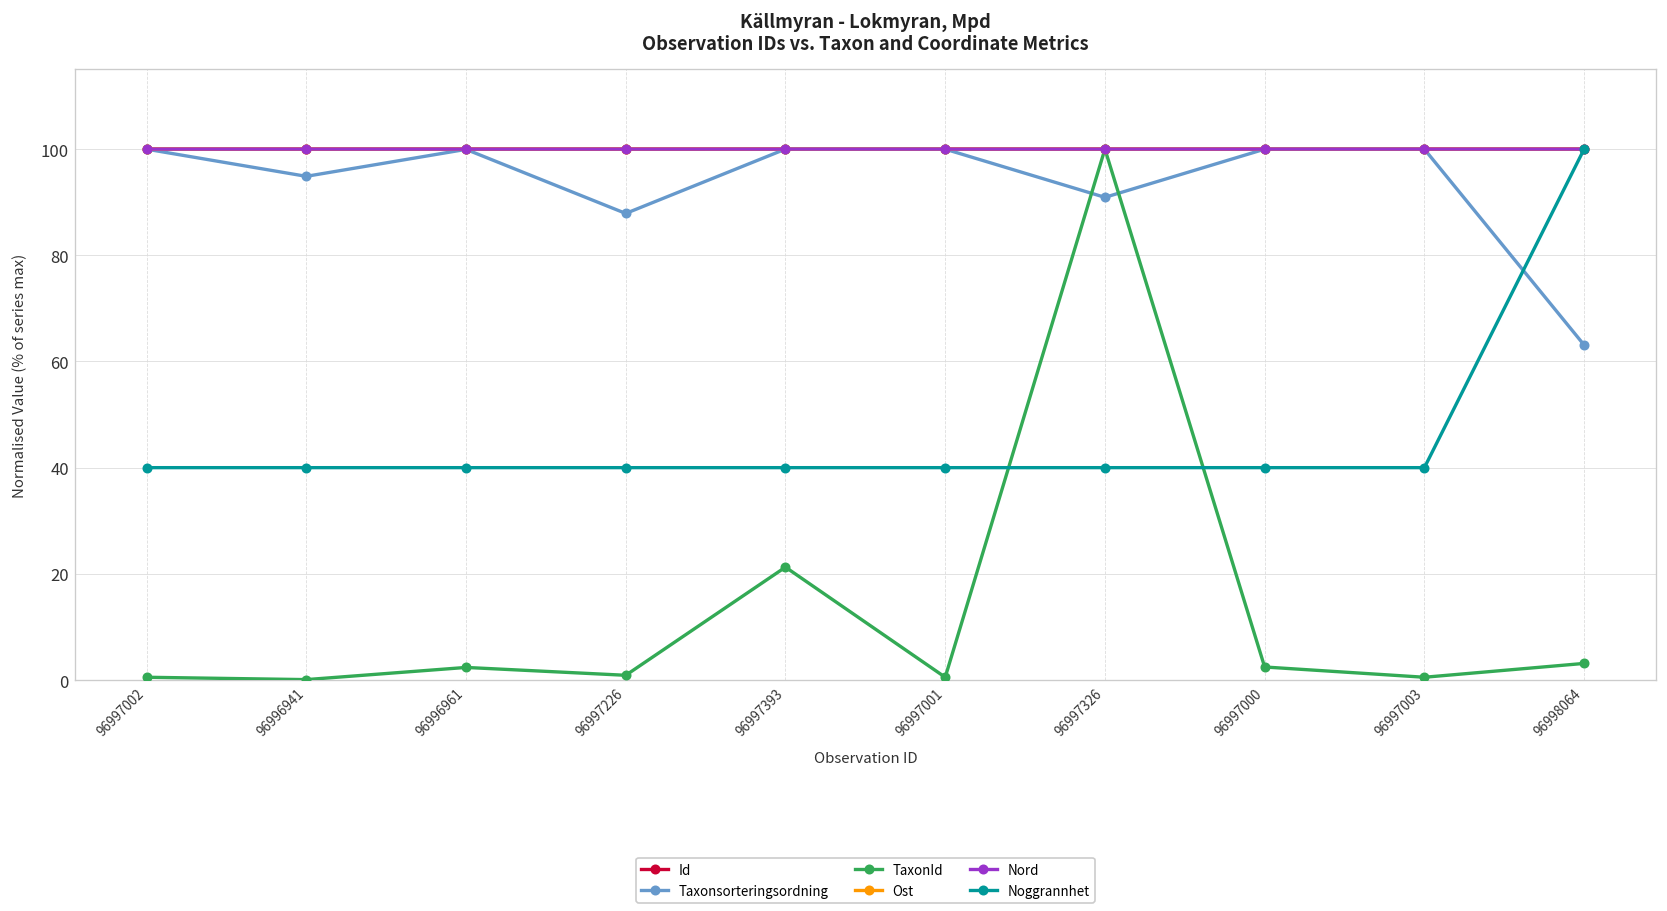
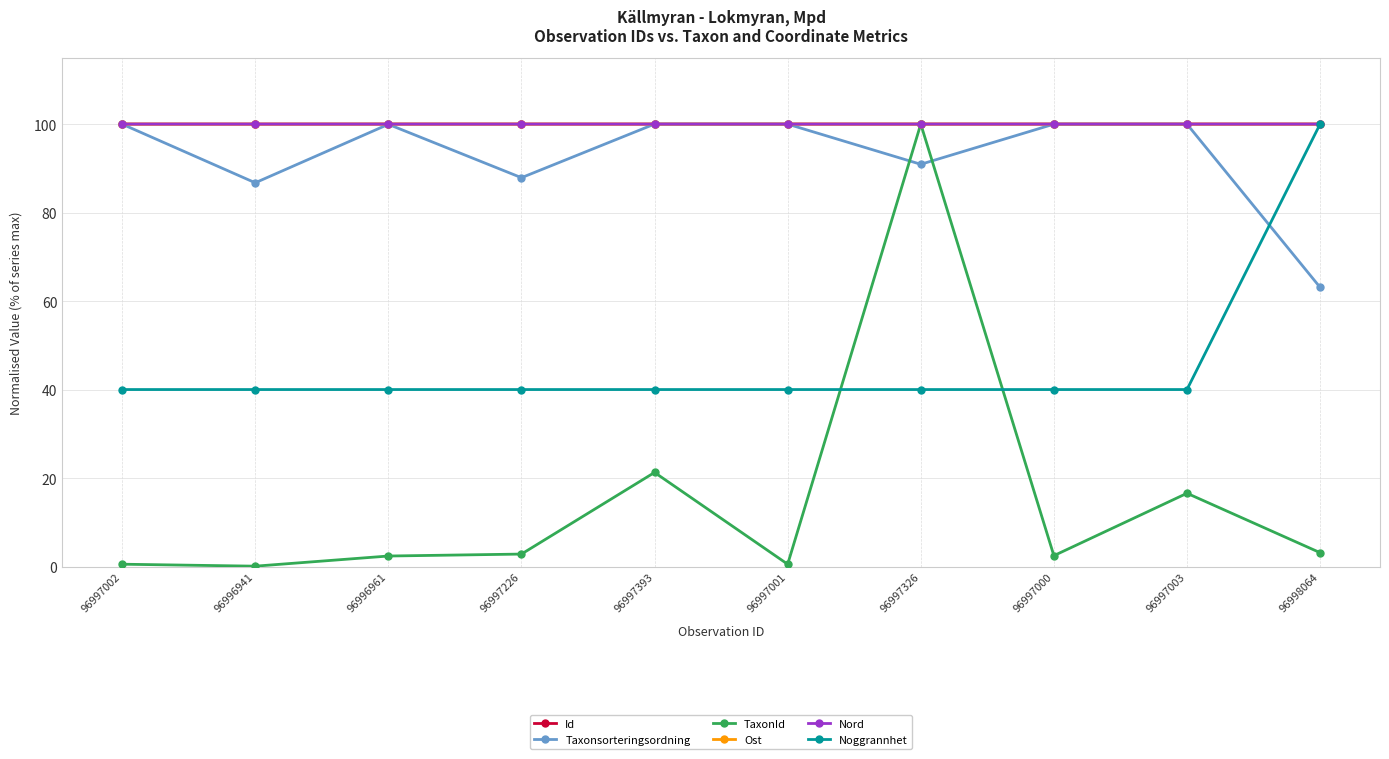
Taxonsorteringsordning, 96996941: 95 -> 87
TaxonId, 96997226: 1 -> 3
TaxonId, 96997003: 1 -> 17
